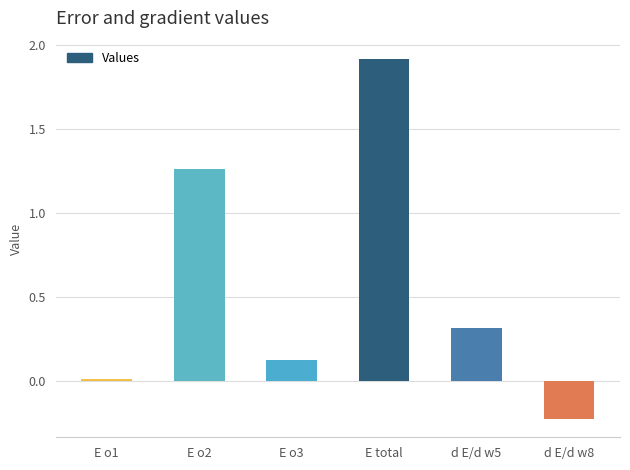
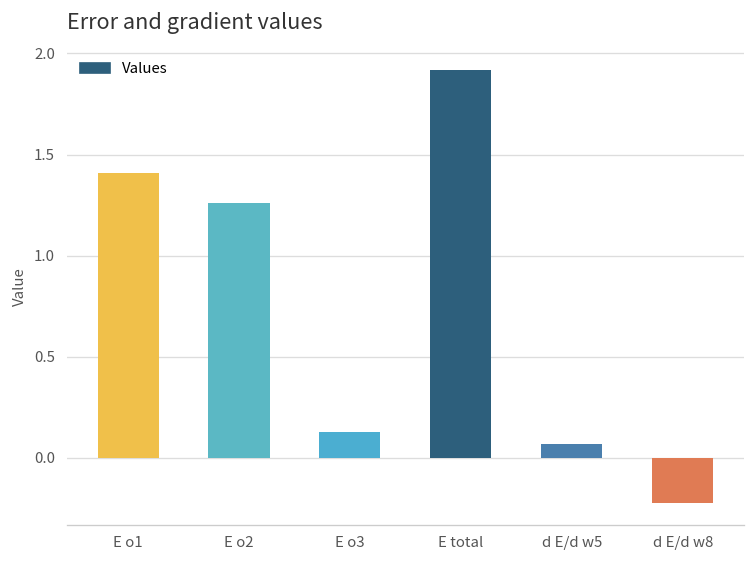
E o1: 0.01 -> 1.41
d E/d w5: 0.32 -> 0.07
